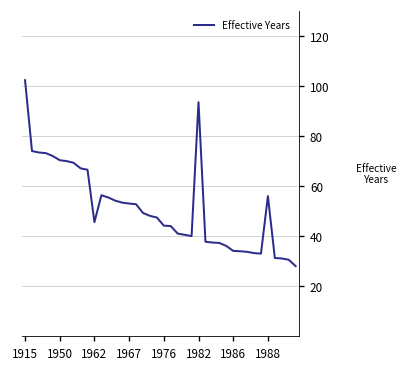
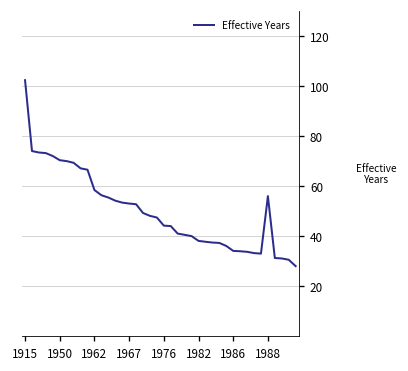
1962: 46 -> 58
1982: 94 -> 38
